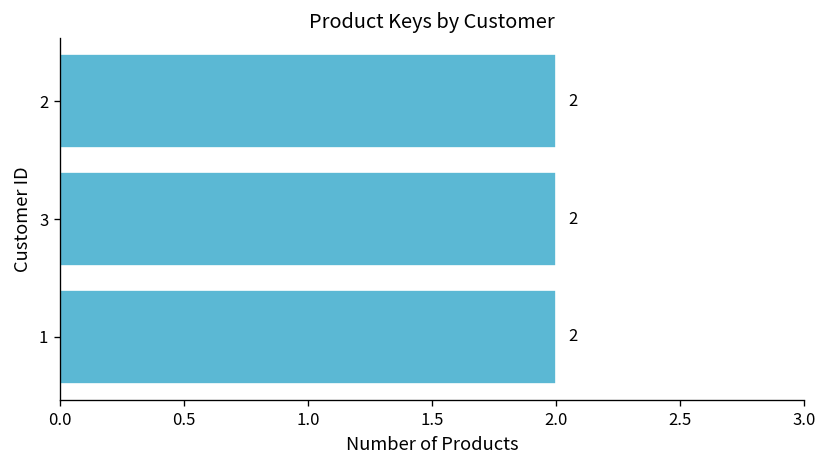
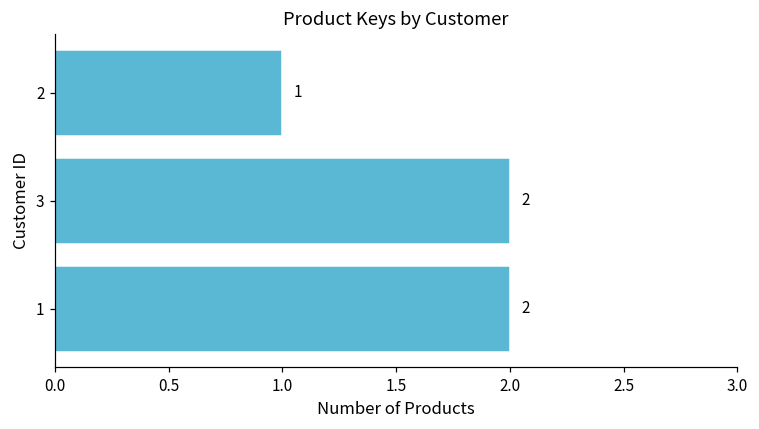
2: 2 -> 1
